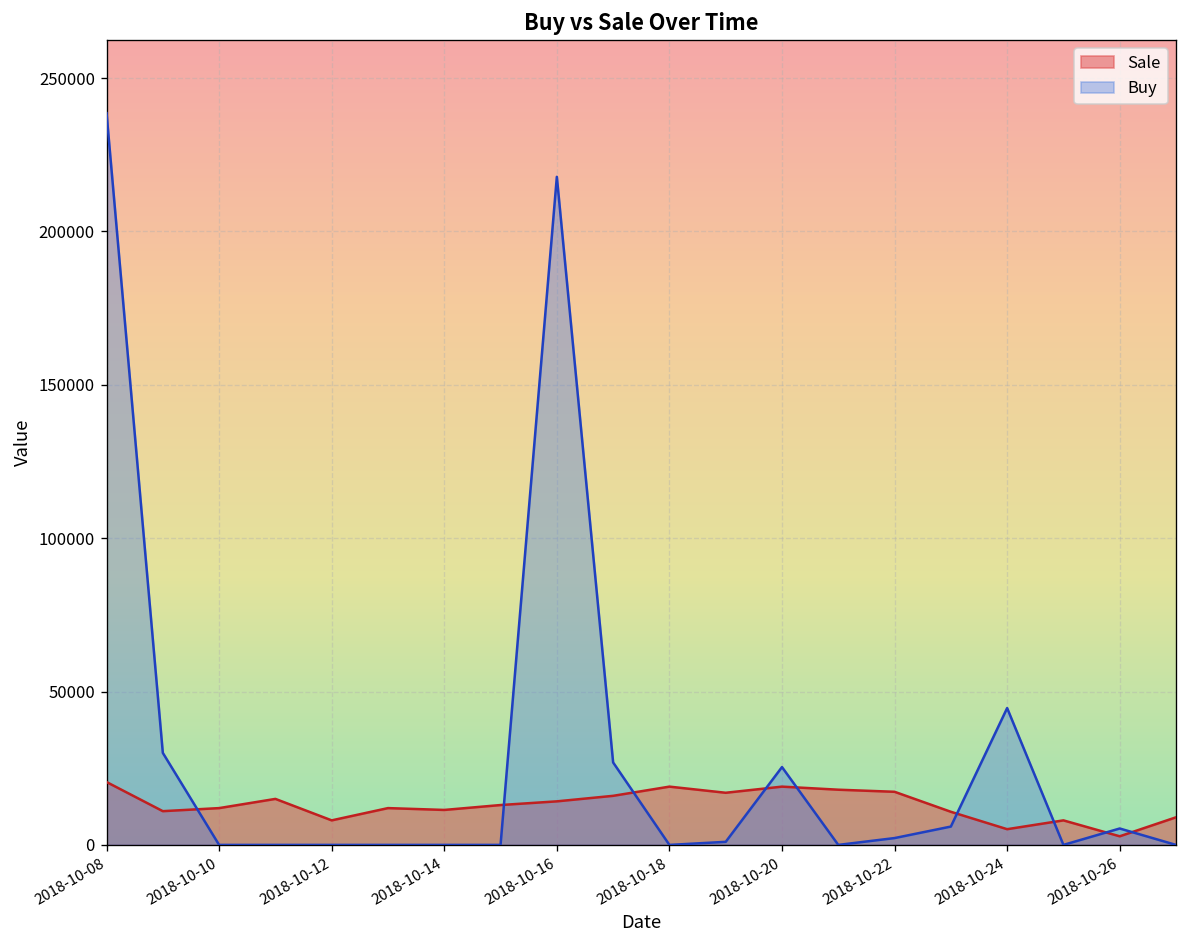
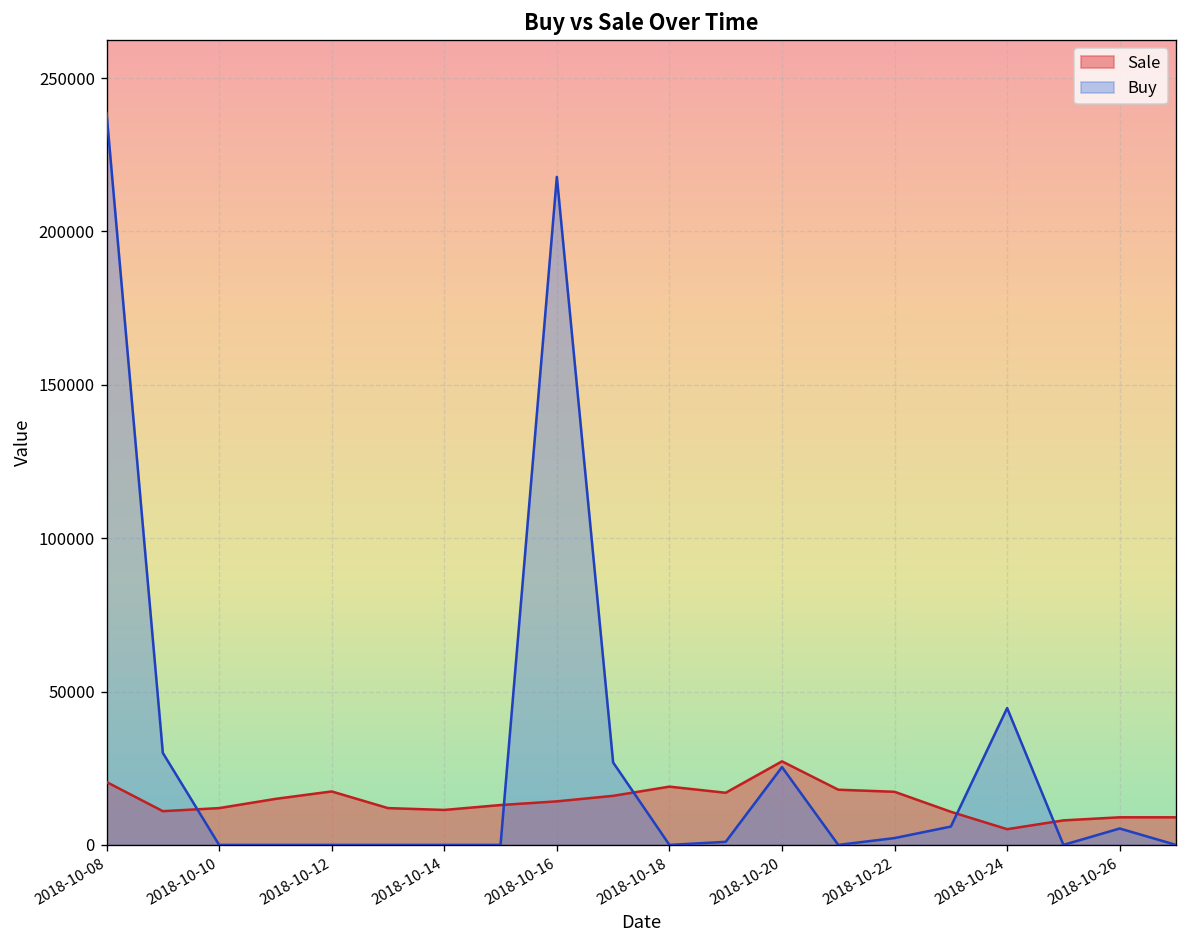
Sale, 2018-10-12: 8000 -> 17000
Sale, 2018-10-20: 19000 -> 27000
Sale, 2018-10-26: 3000 -> 9000
